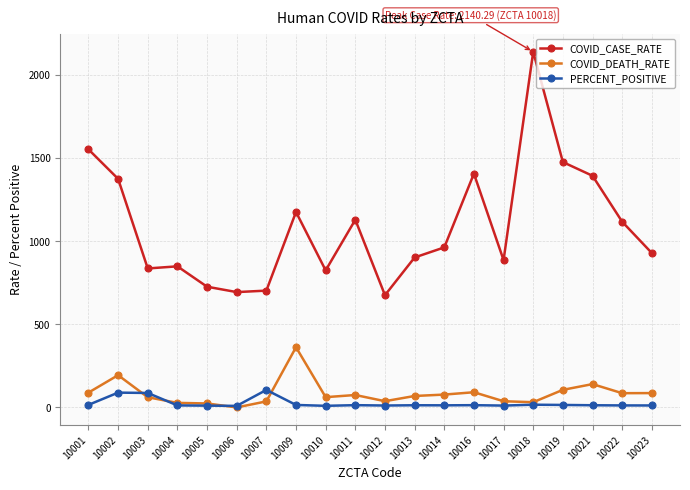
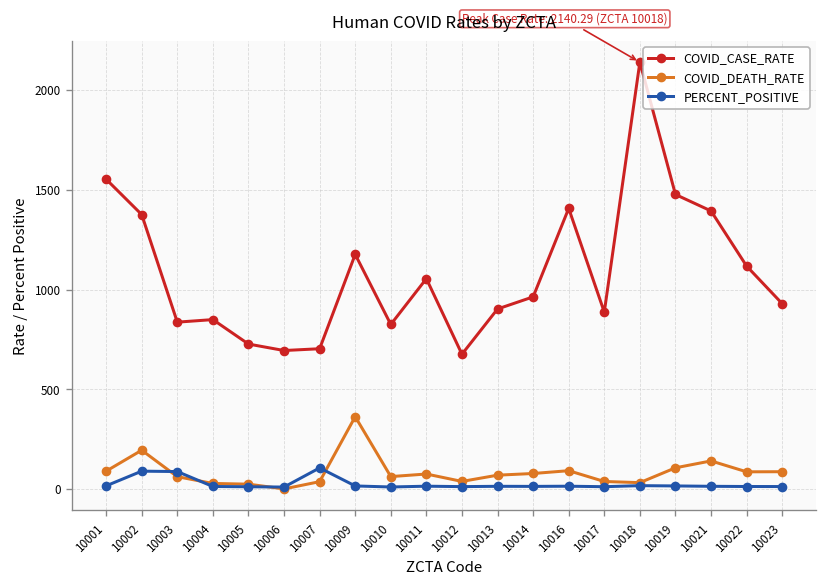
COVID_CASE_RATE, 10011: 1130 -> 1050
